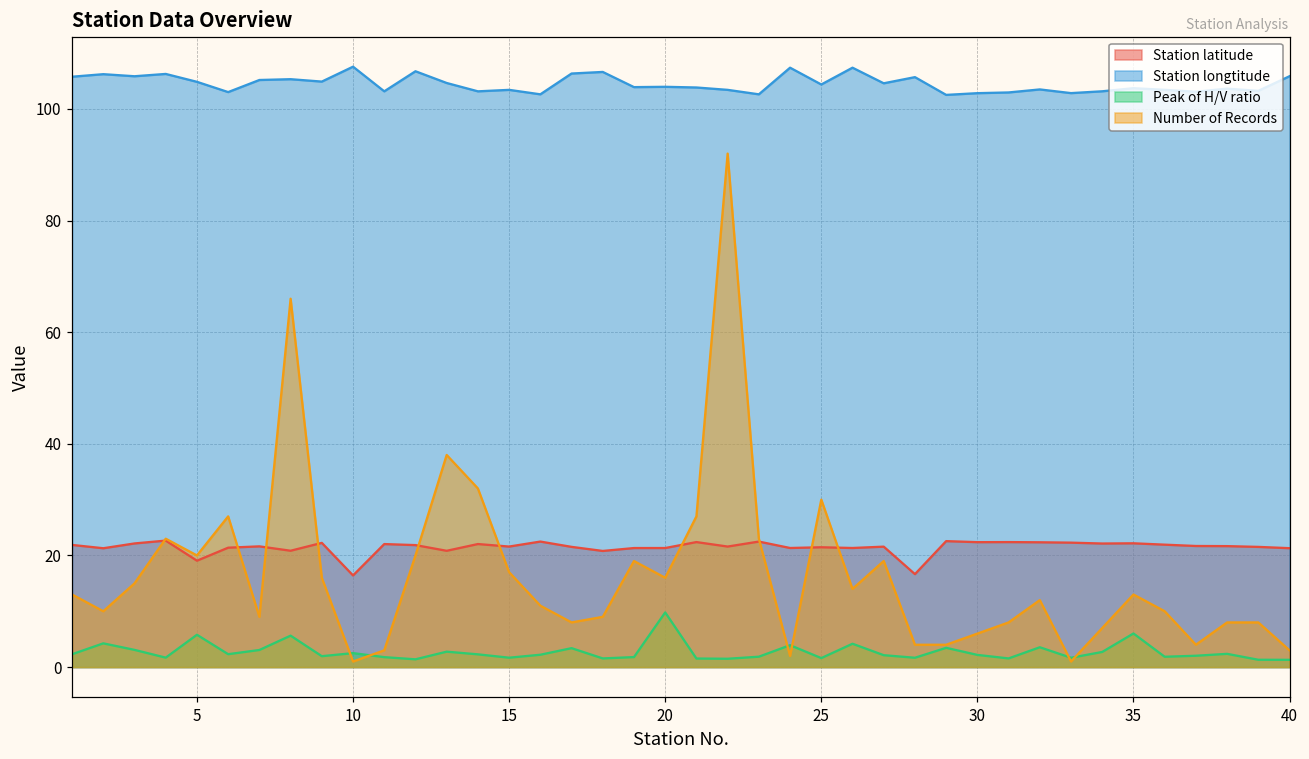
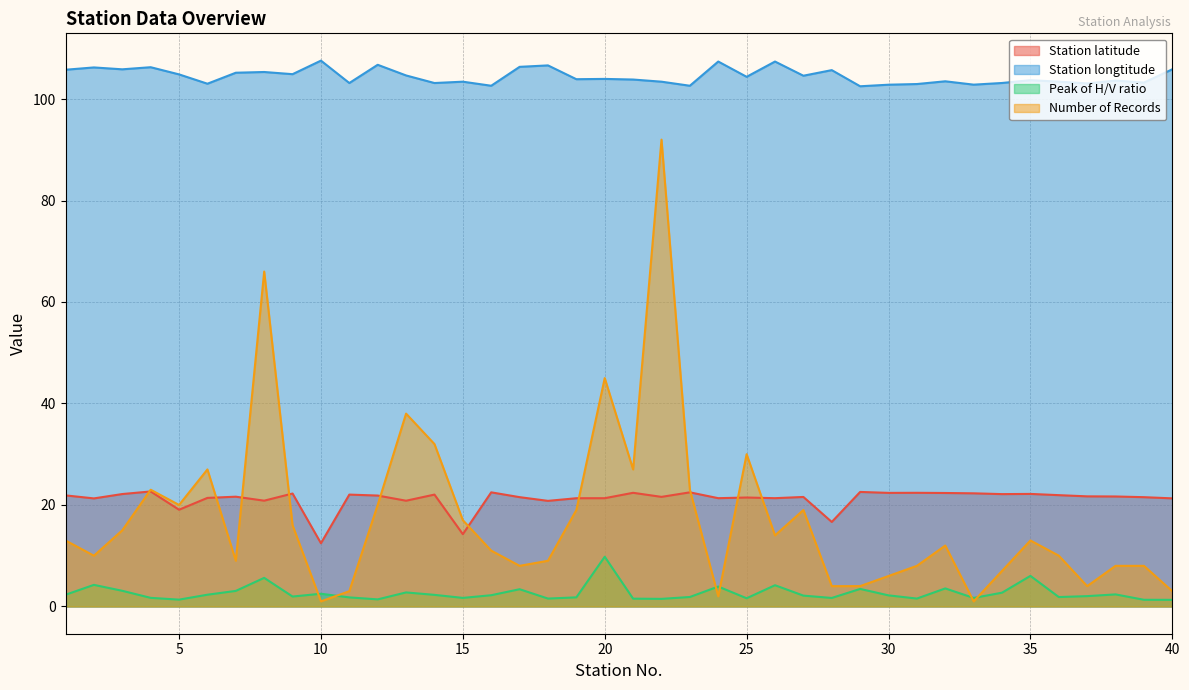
Peak of H/V ratio, 5: 6 -> 1
Station latitude, 10: 16 -> 12
Station latitude, 15: 22 -> 14
Number of Records, 20: 16 -> 45
